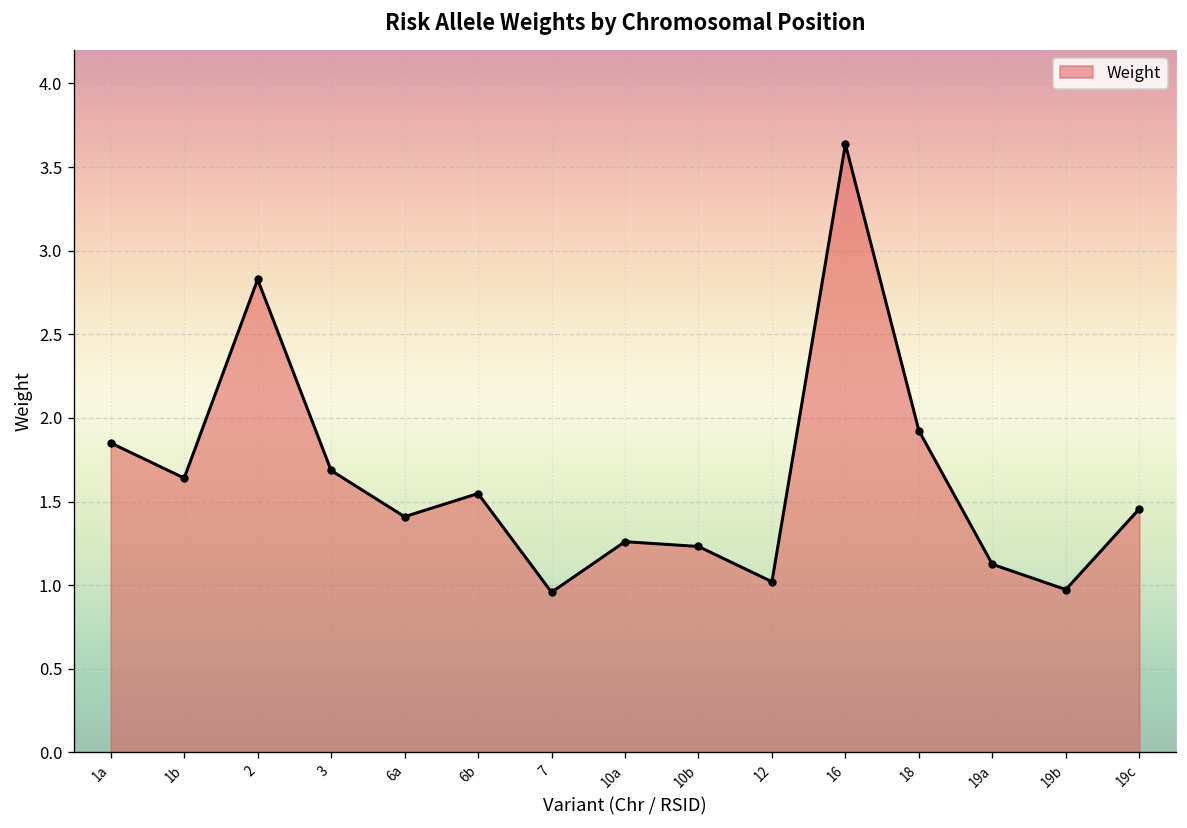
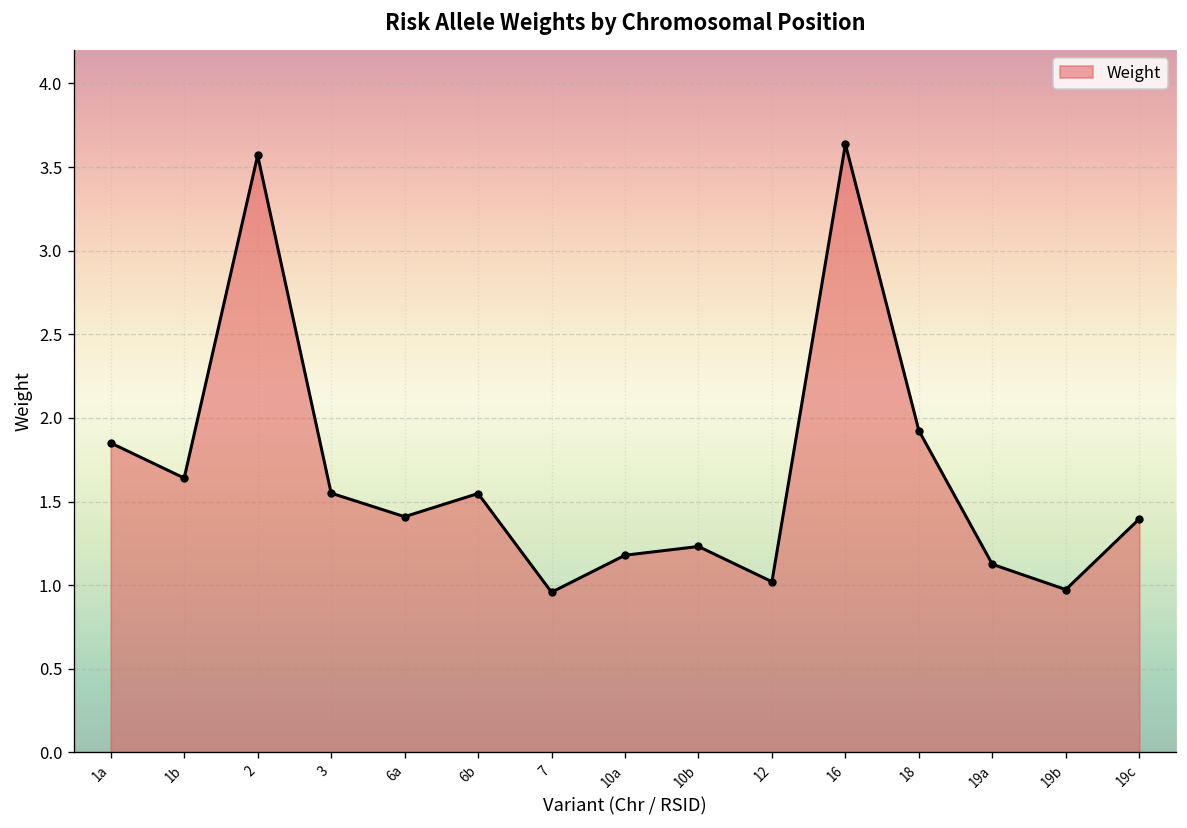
2: 2.83 -> 3.57
3: 1.69 -> 1.55
10a: 1.26 -> 1.18
19c: 1.46 -> 1.40
